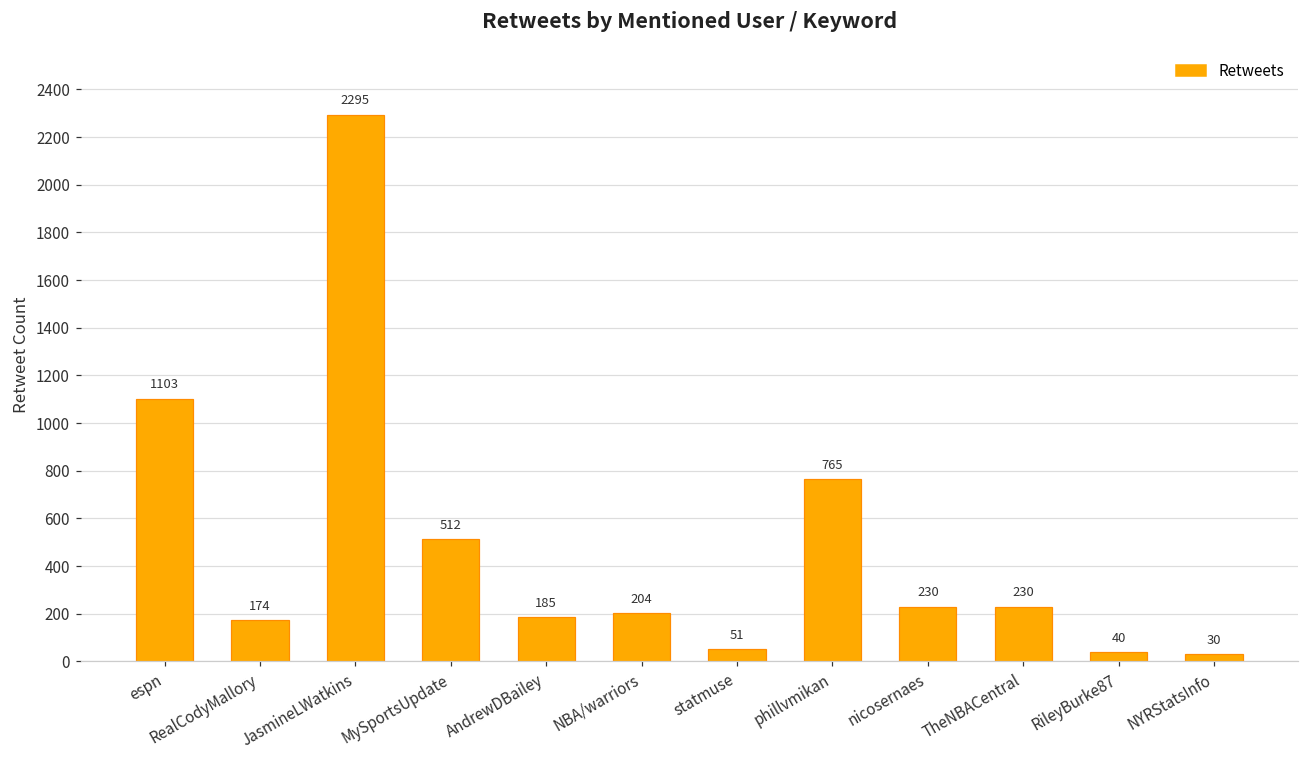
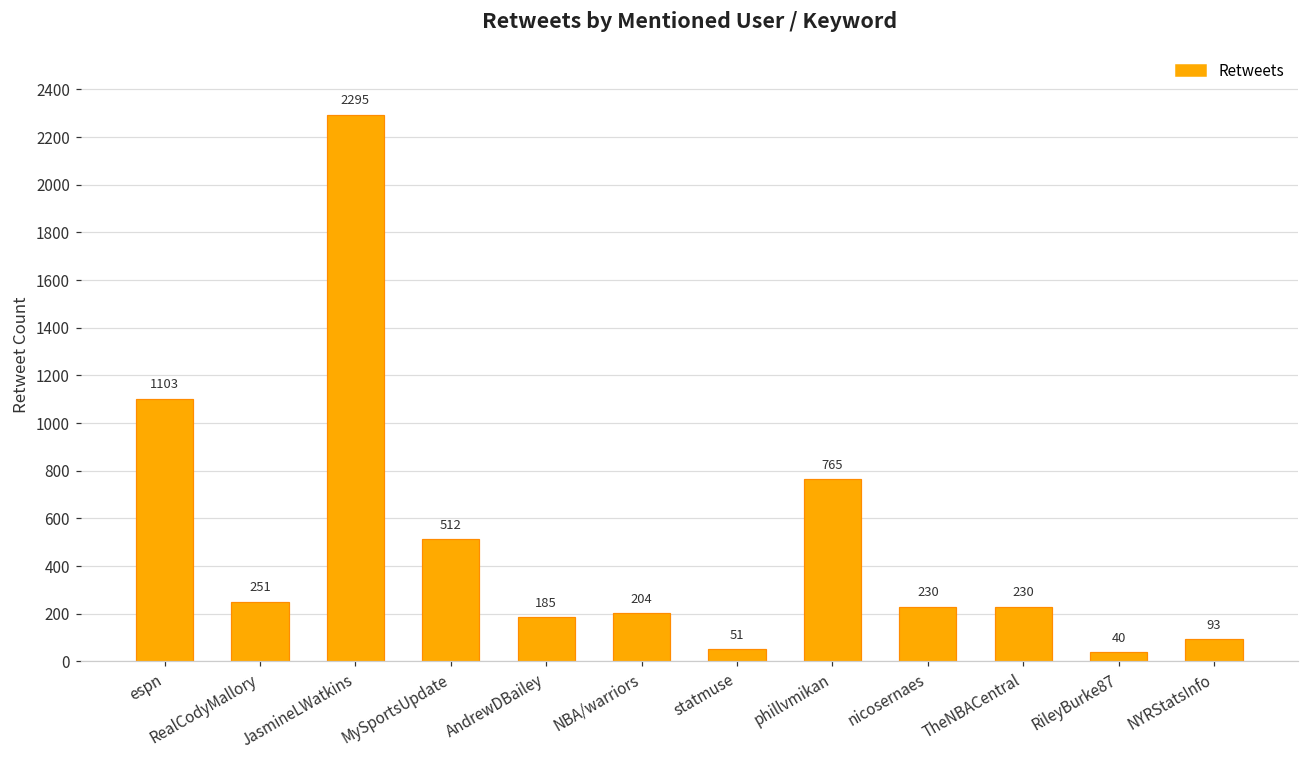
RealCodyMallory: 174 -> 251
NYRStatsInfo: 30 -> 93
